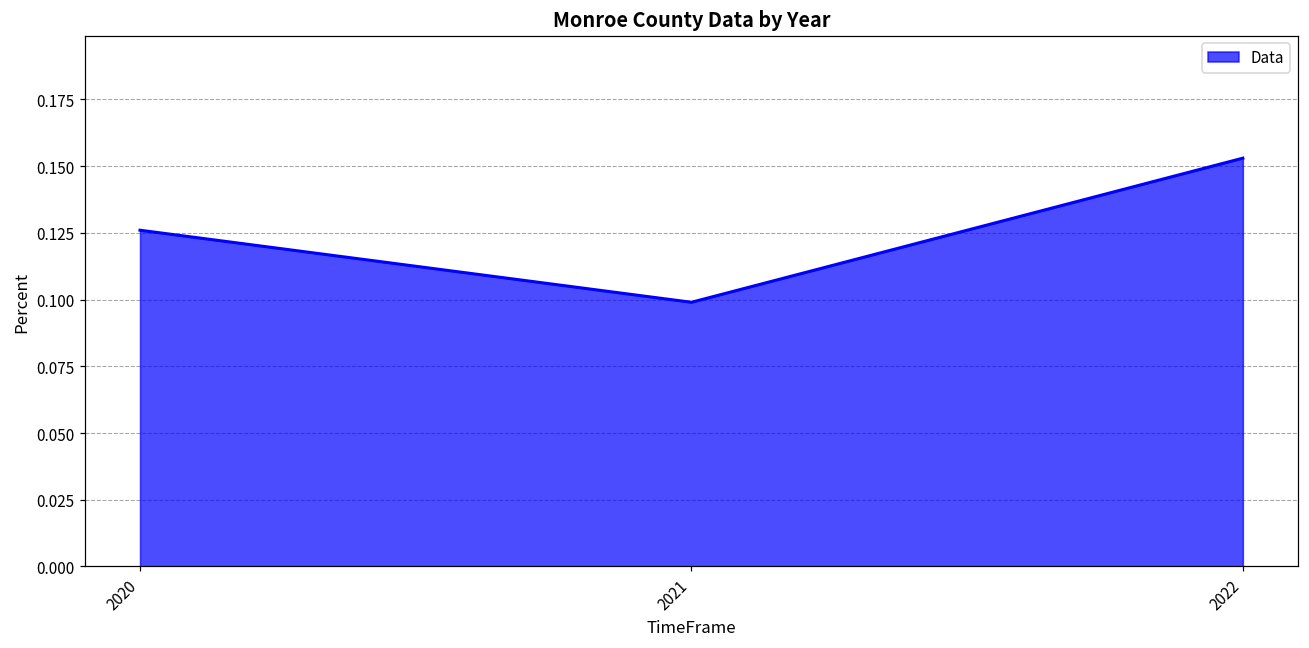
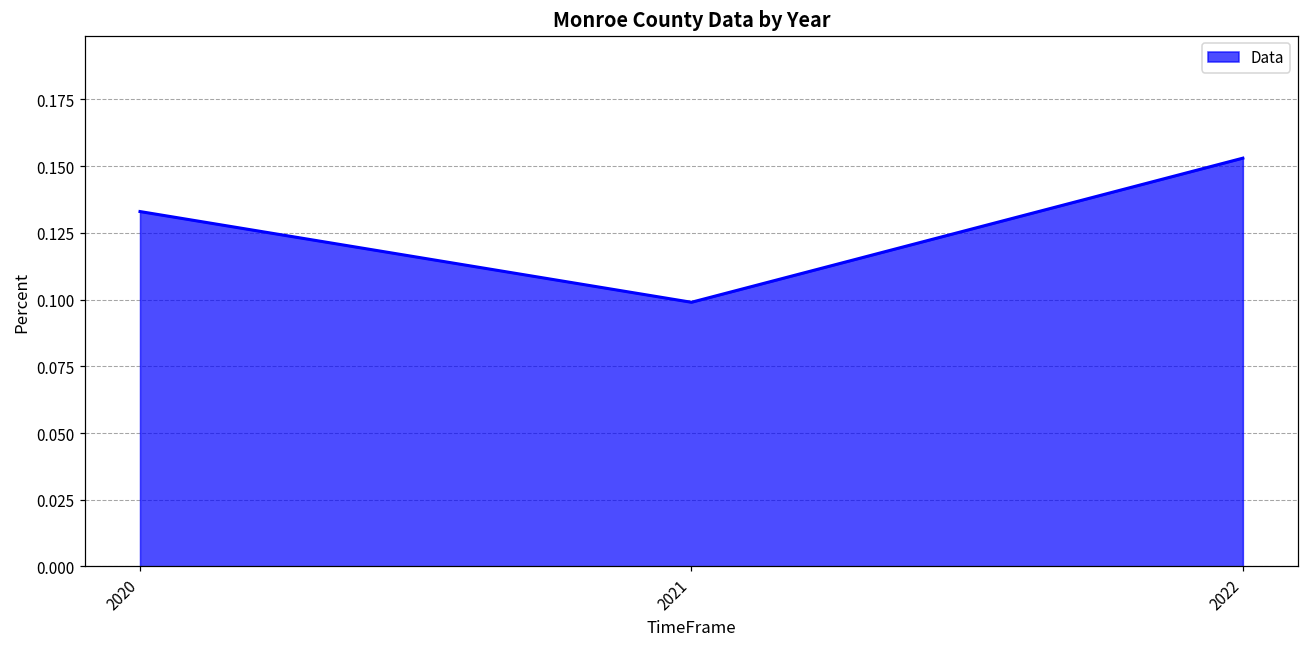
2020: 0.126 -> 0.133
